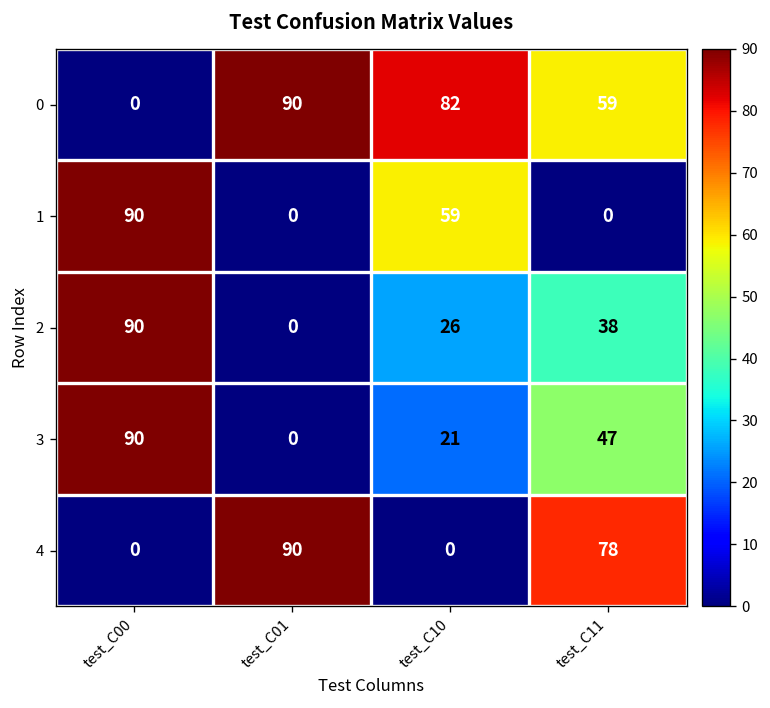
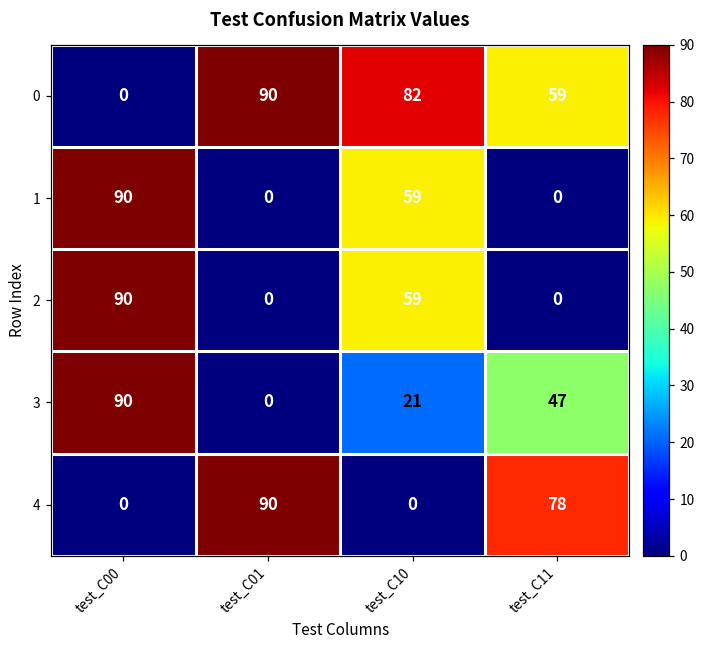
2, test_C10: 26 -> 59
2, test_C11: 38 -> 0
